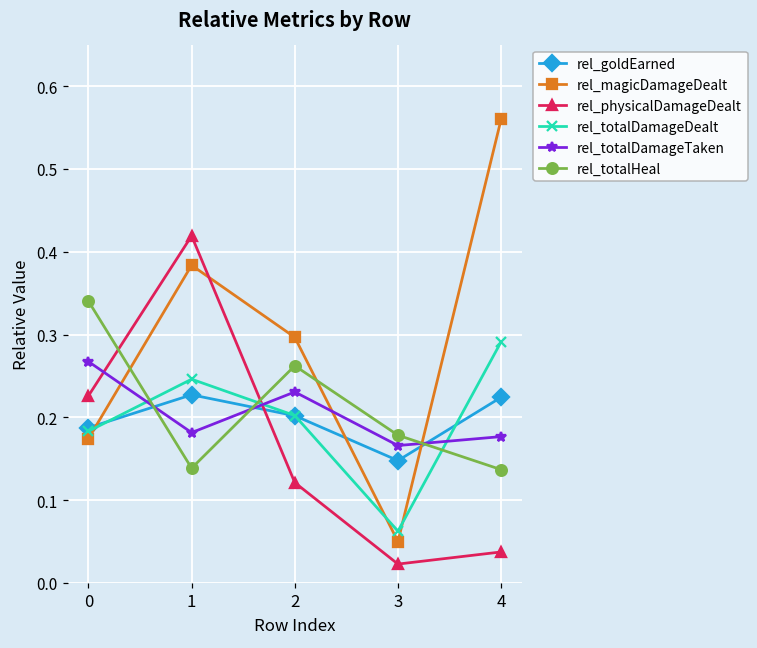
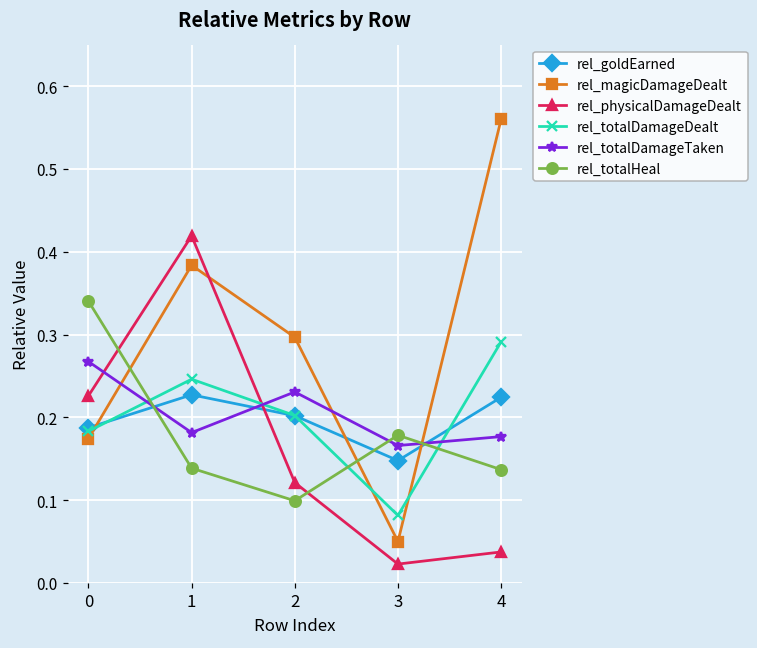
rel_totalHeal, 2: 0.26 -> 0.10
rel_totalDamageDealt, 3: 0.06 -> 0.08
